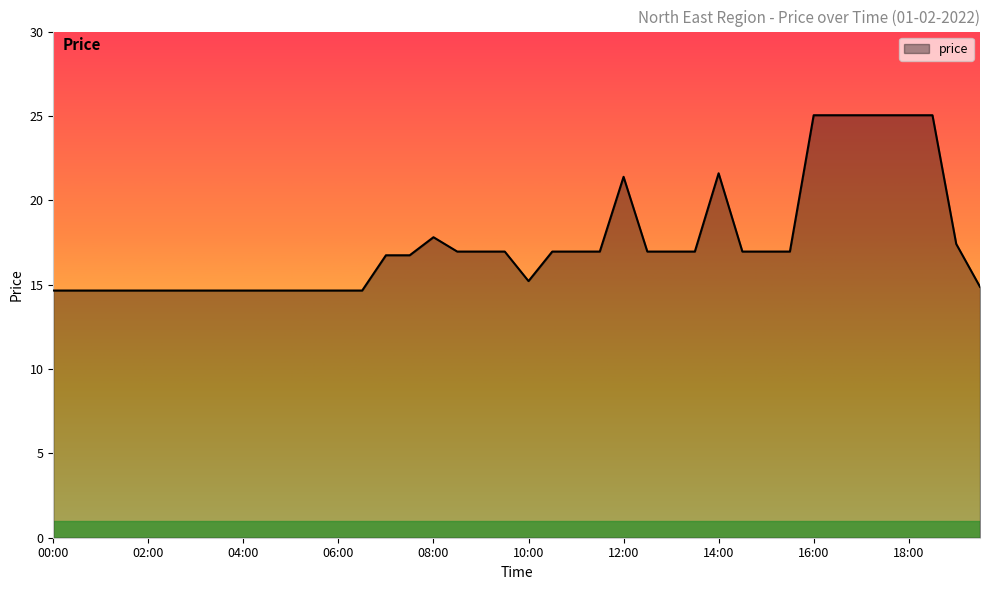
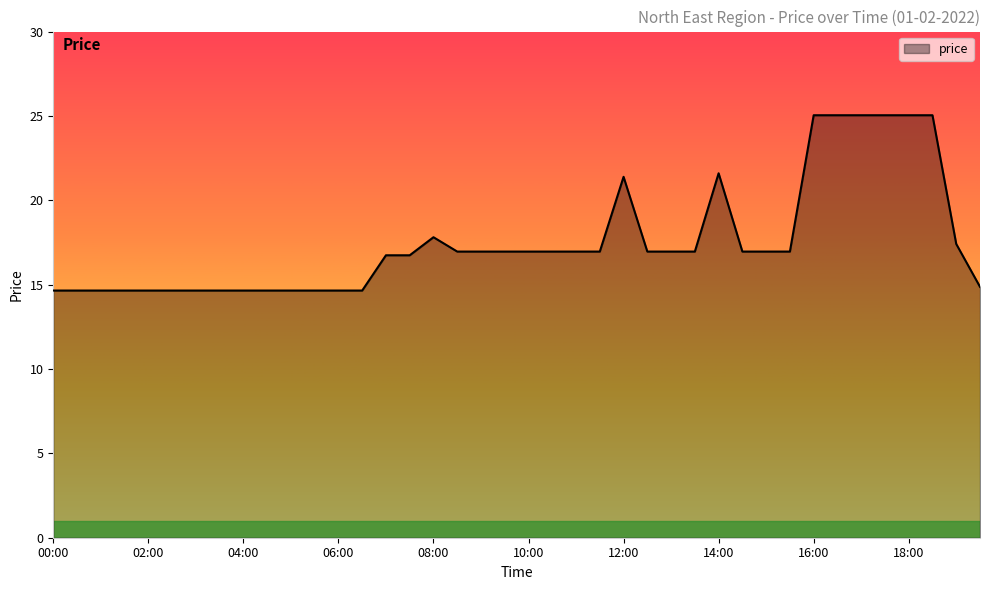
10:00: 15.2 -> 17.0
